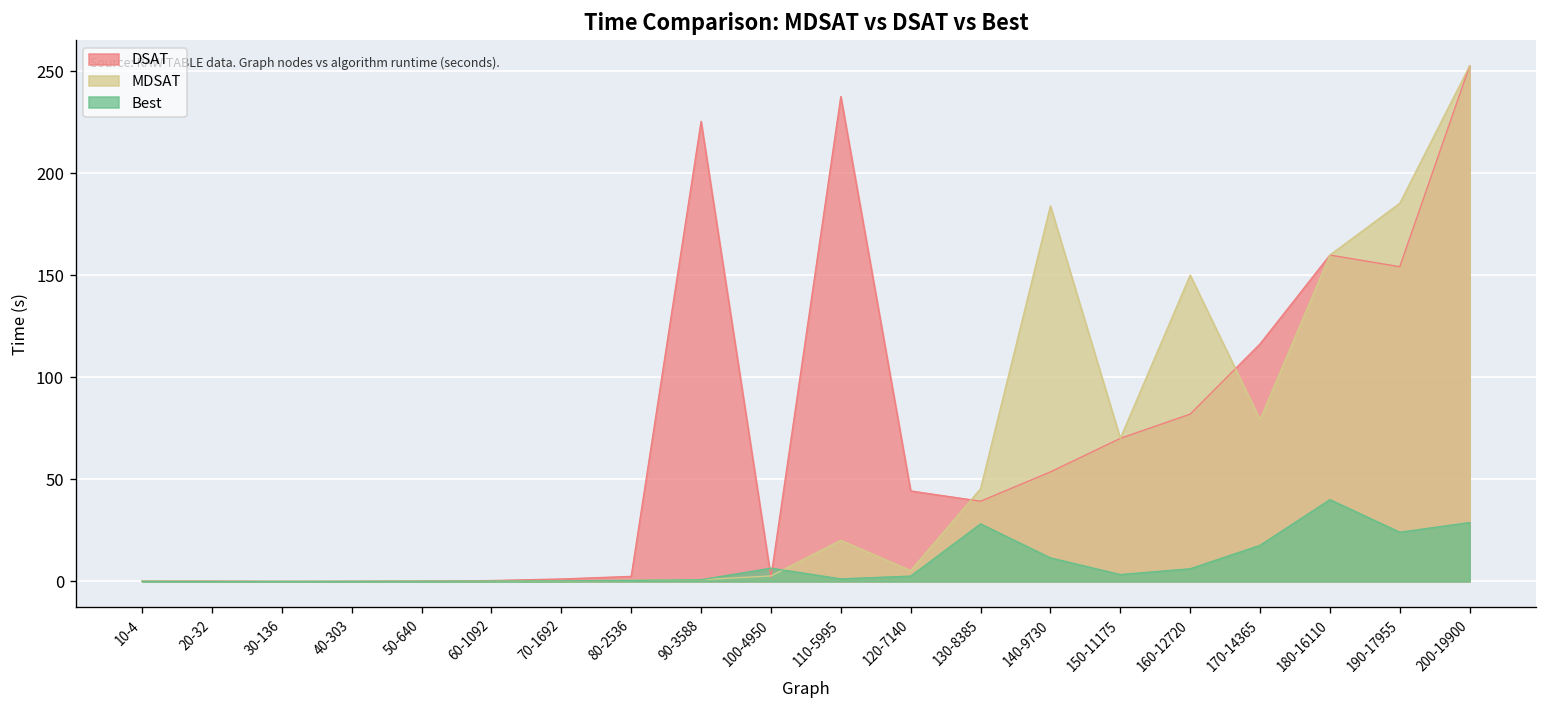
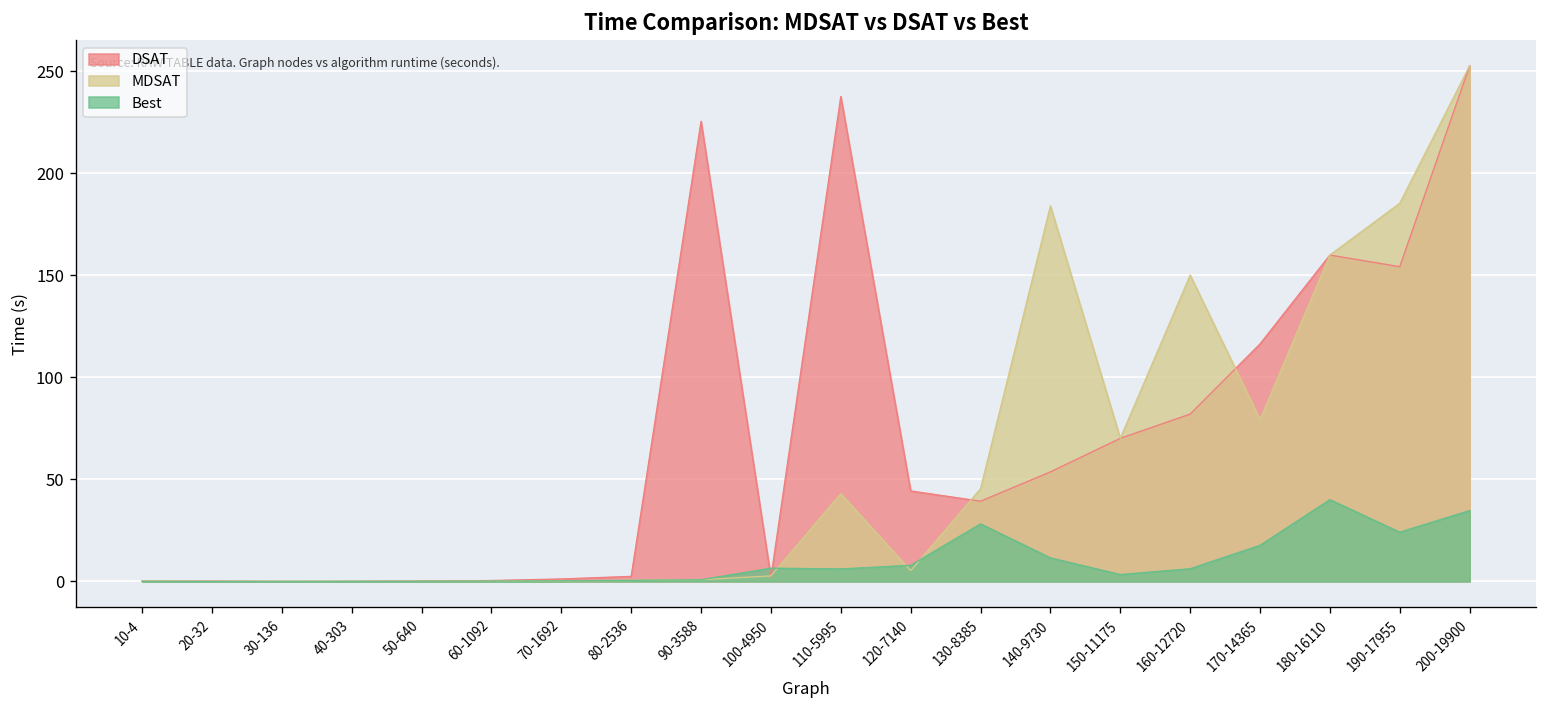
MDSAT, 110-5995: 20 -> 43
Best, 110-5995: 1 -> 6
Best, 120-7140: 3 -> 8
Best, 200-19900: 29 -> 35
